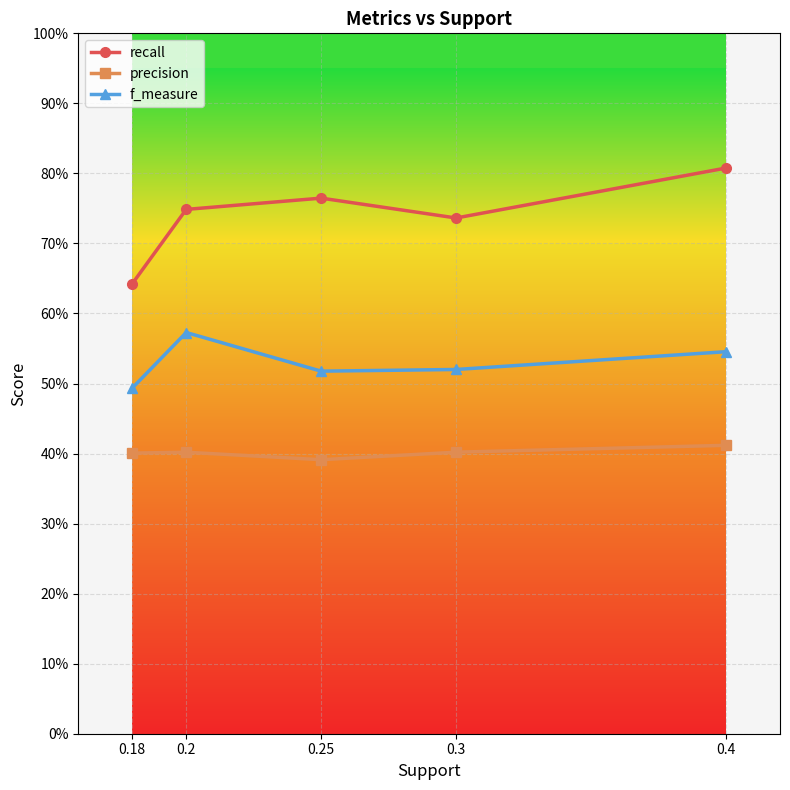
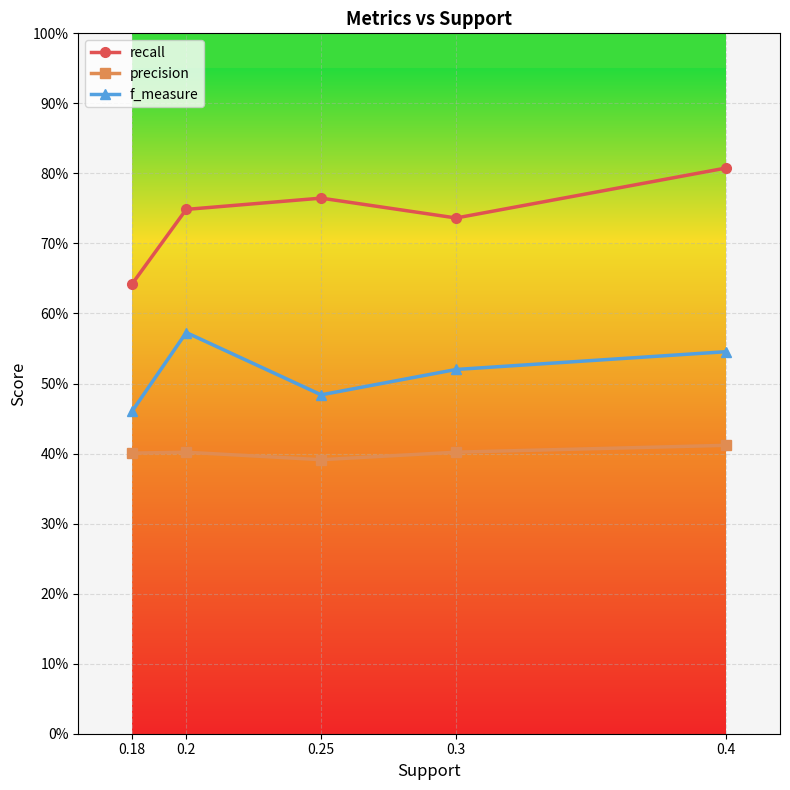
f_measure, 0.18: 49% -> 46%
f_measure, 0.25: 52% -> 48%
